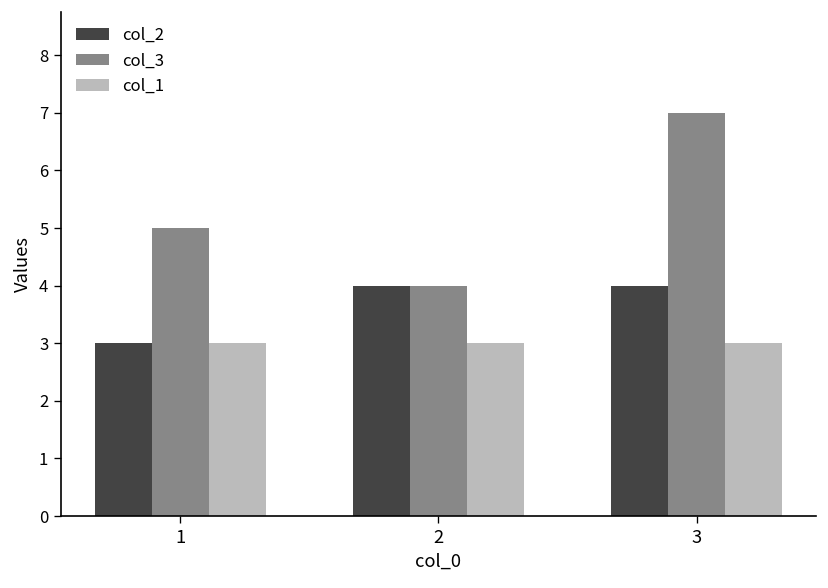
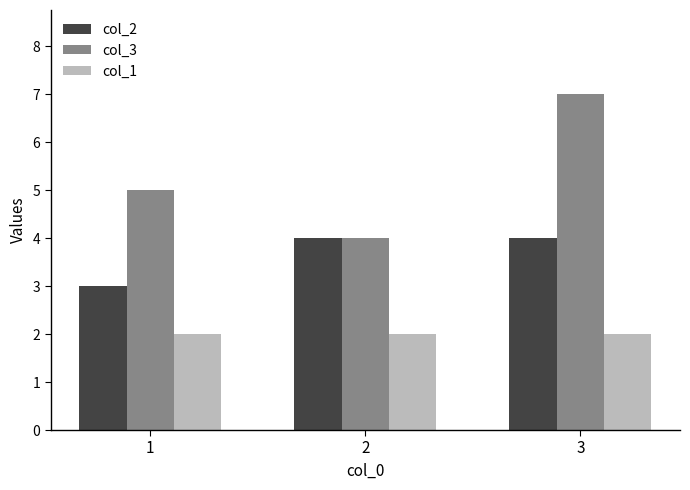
col_1, 1: 3 -> 2
col_1, 2: 3 -> 2
col_1, 3: 3 -> 2
